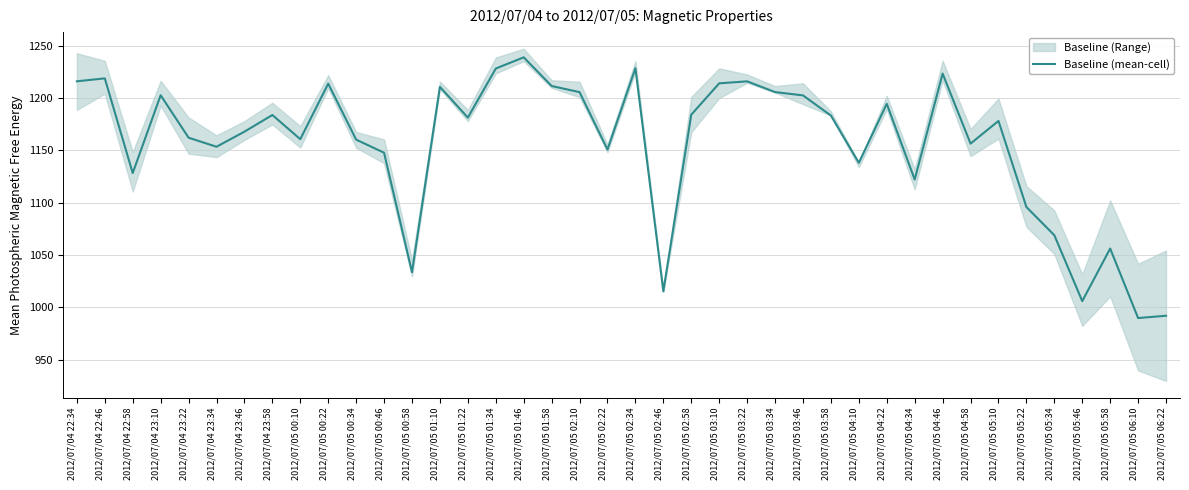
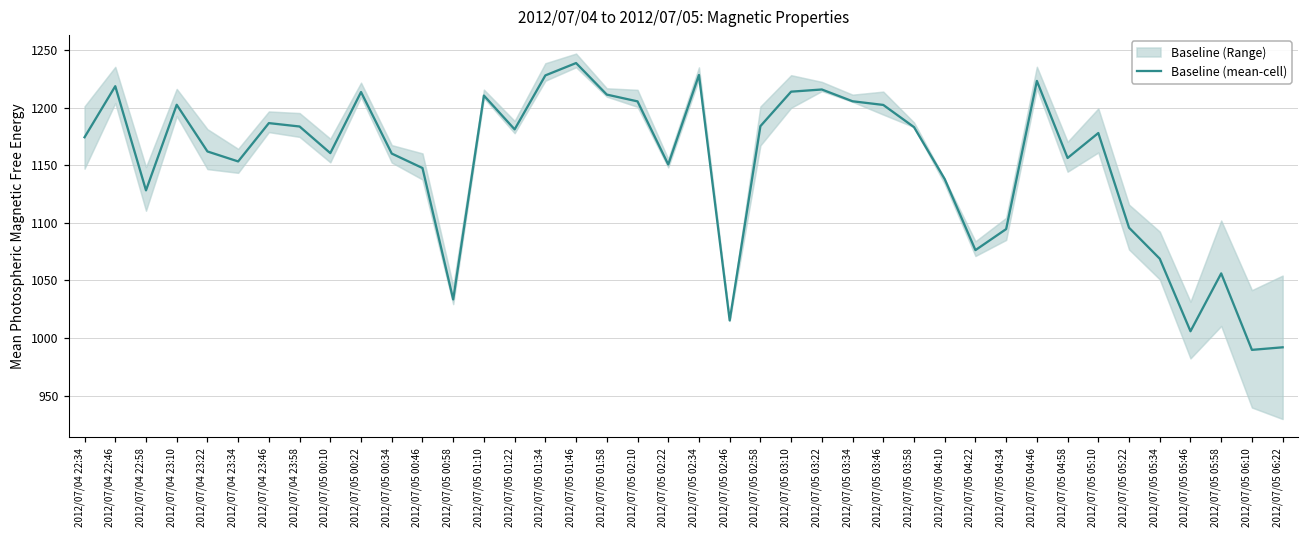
Baseline (mean-cell), 2012/07/04 22:34: 1216 -> 1174
Baseline (mean-cell), 2012/07/04 23:46: 1168 -> 1187
Baseline (mean-cell), 2012/07/05 04:22: 1194 -> 1076
Baseline (mean-cell), 2012/07/05 04:34: 1122 -> 1095
